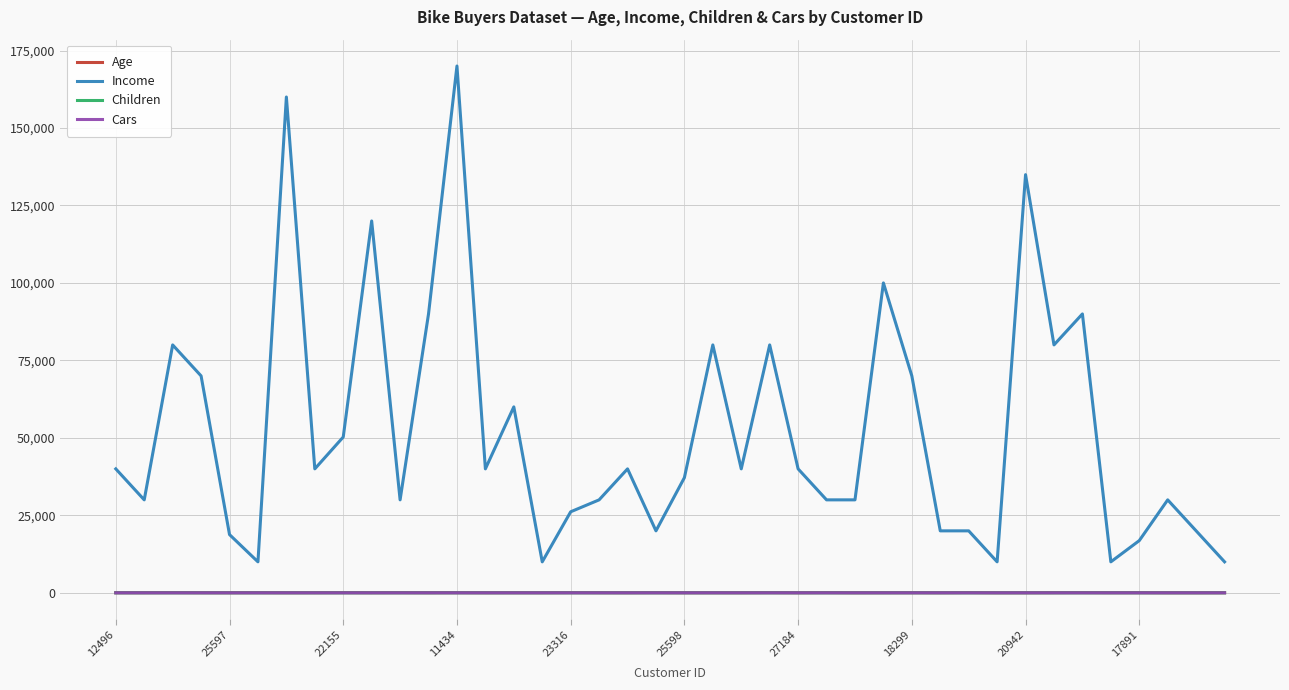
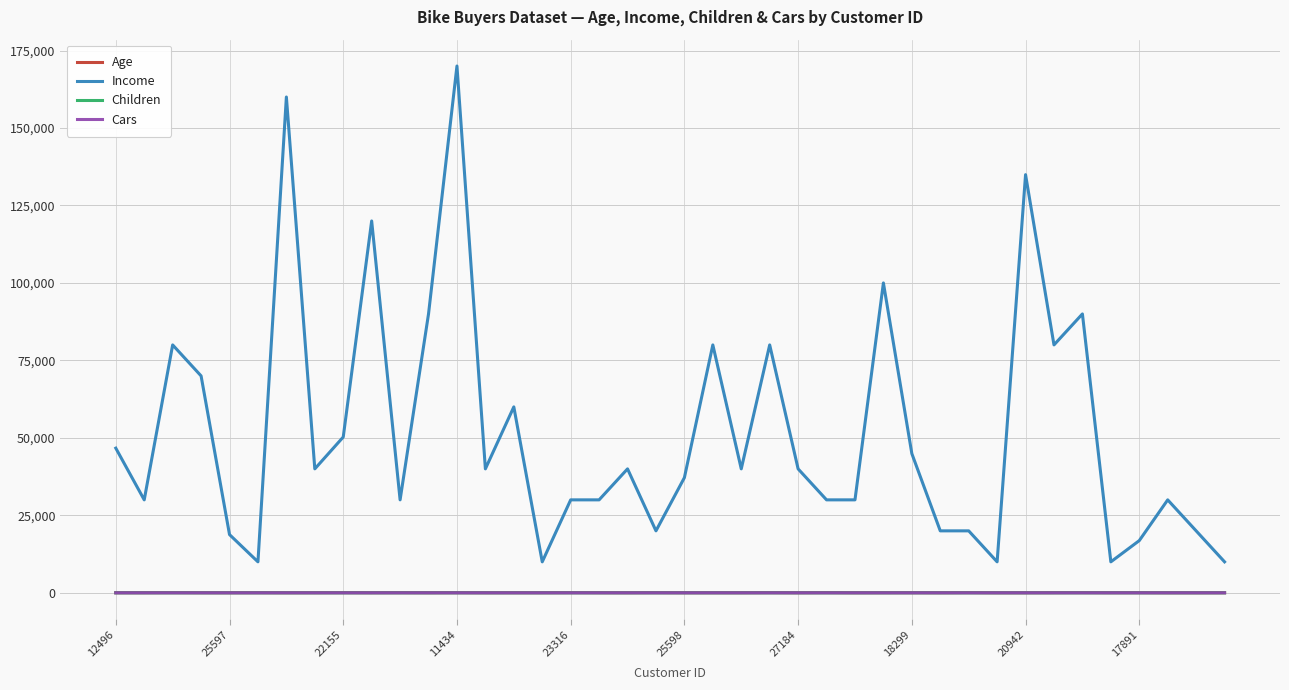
Income, 12496: 40,000 -> 47,000
Income, 23316: 26,000 -> 30,000
Income, 18299: 70,000 -> 45,000
